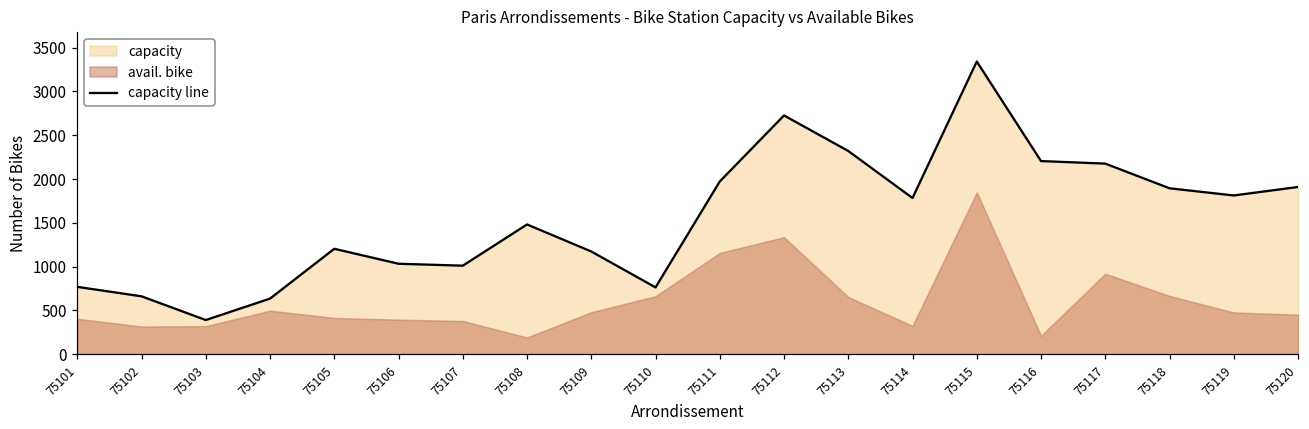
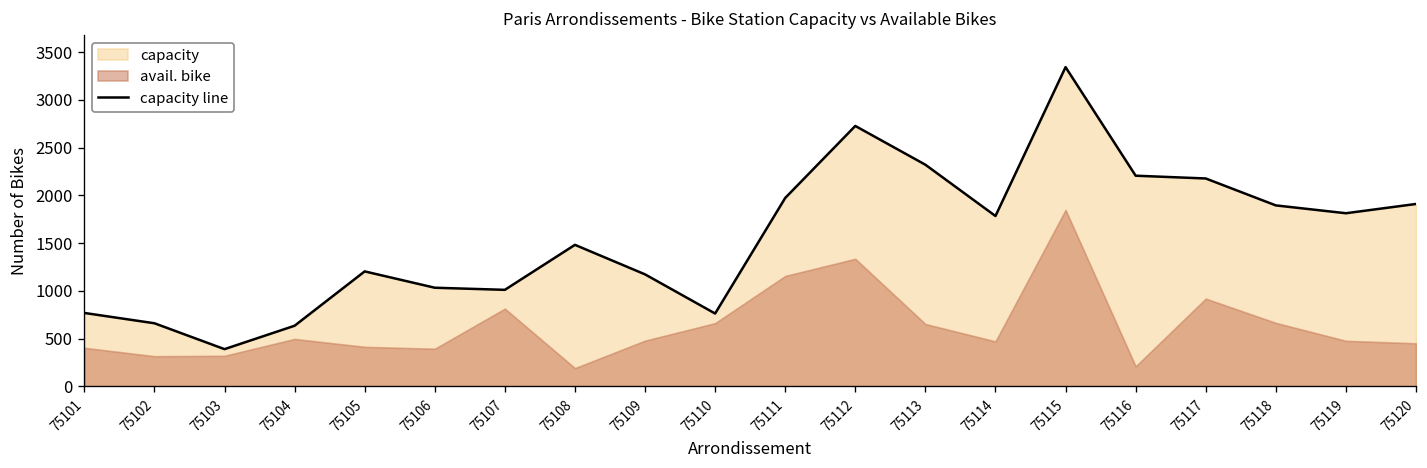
avail. bike, 75107: 400 -> 800
avail. bike, 75114: 300 -> 500
